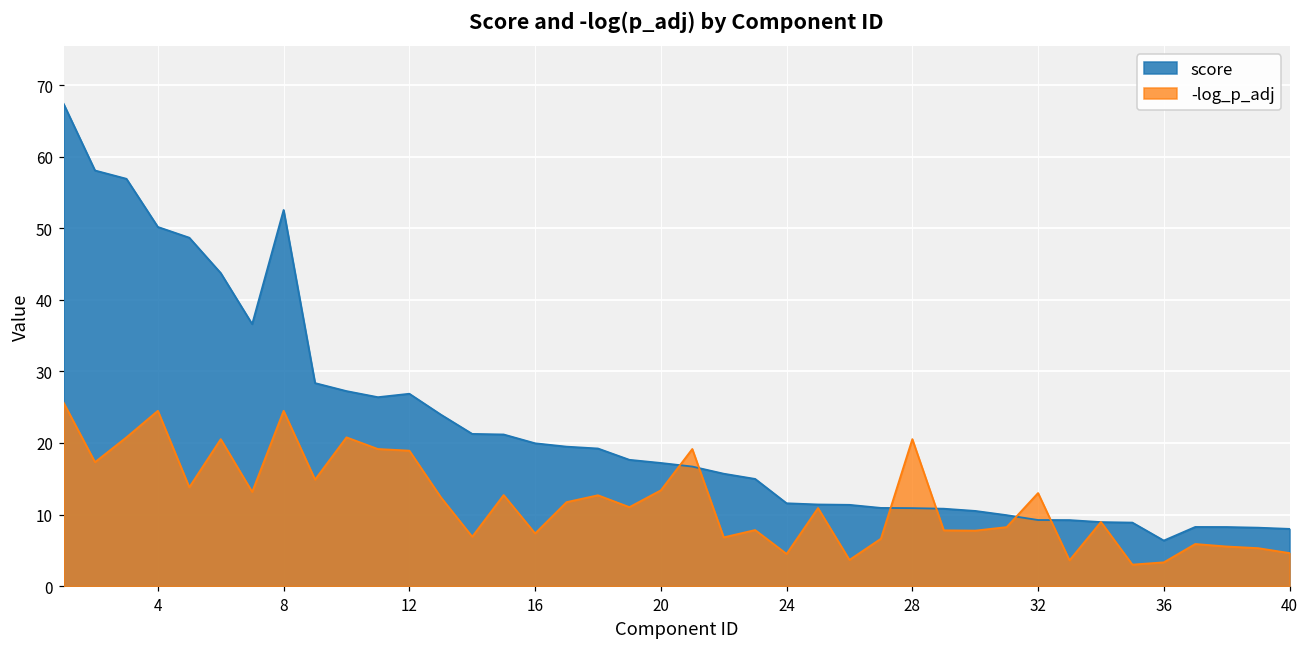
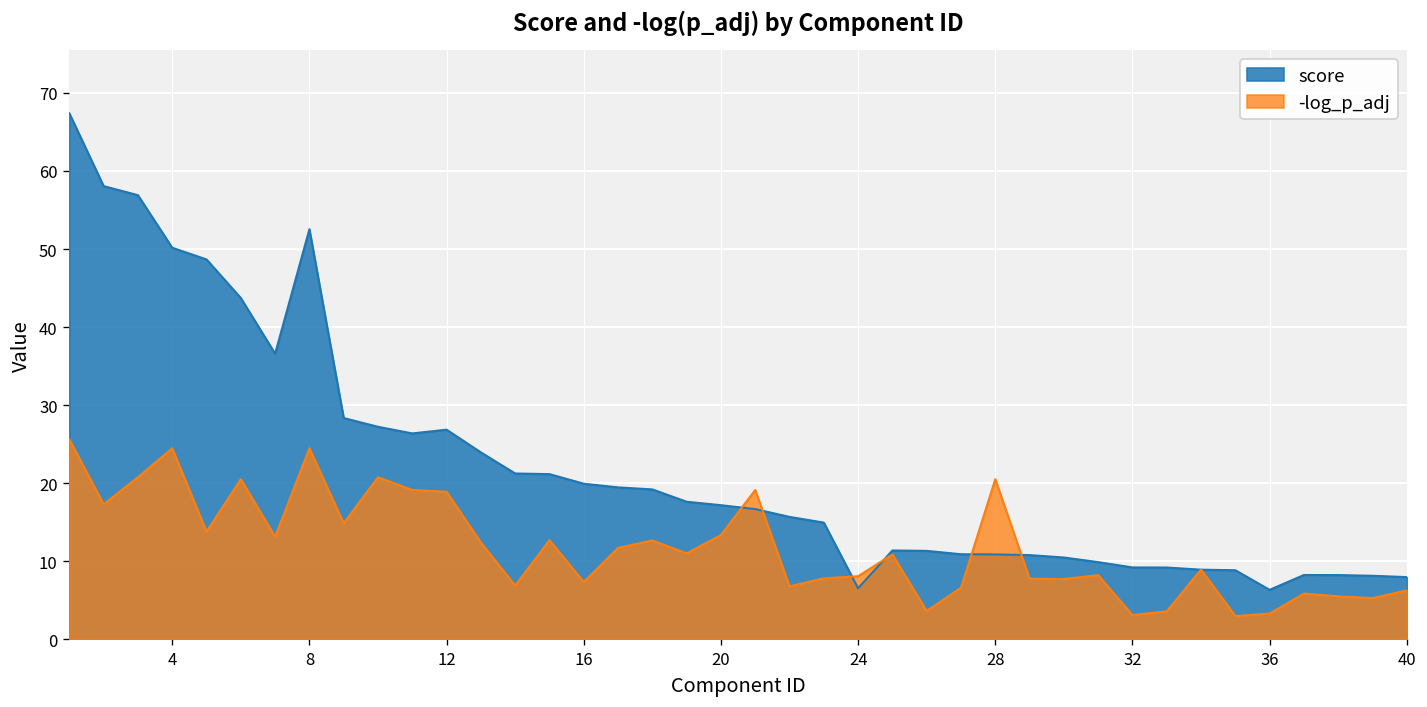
score, 24: 12 -> 7
-log_p_adj, 24: 5 -> 8
-log_p_adj, 32: 13 -> 3
-log_p_adj, 40: 5 -> 6
